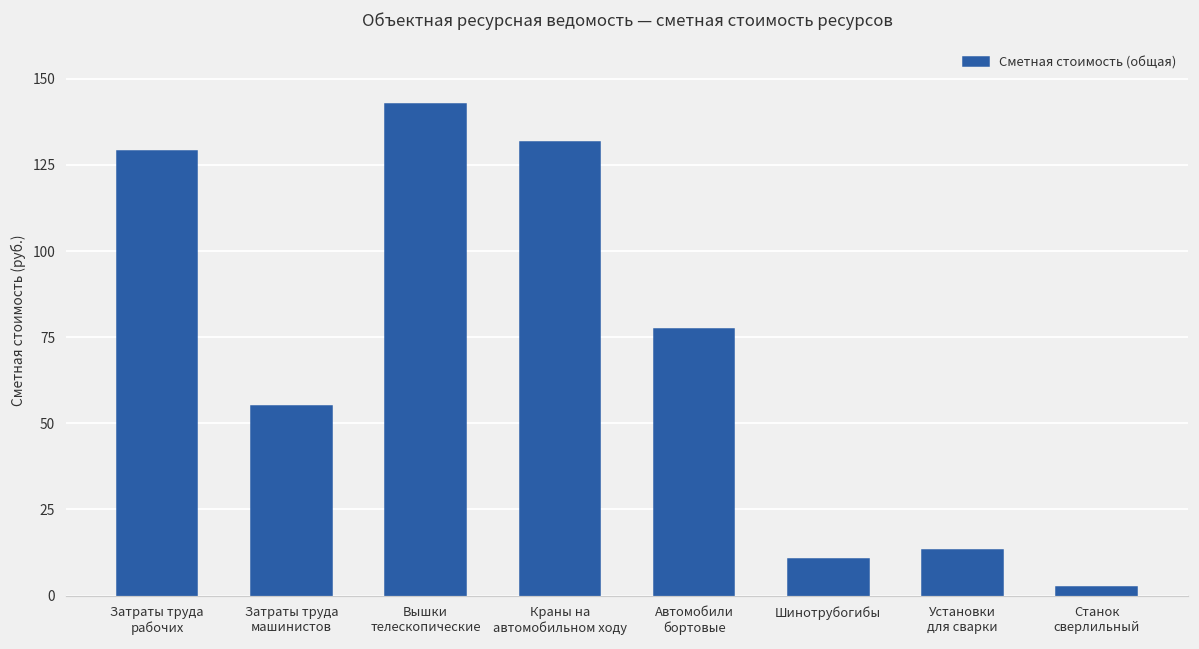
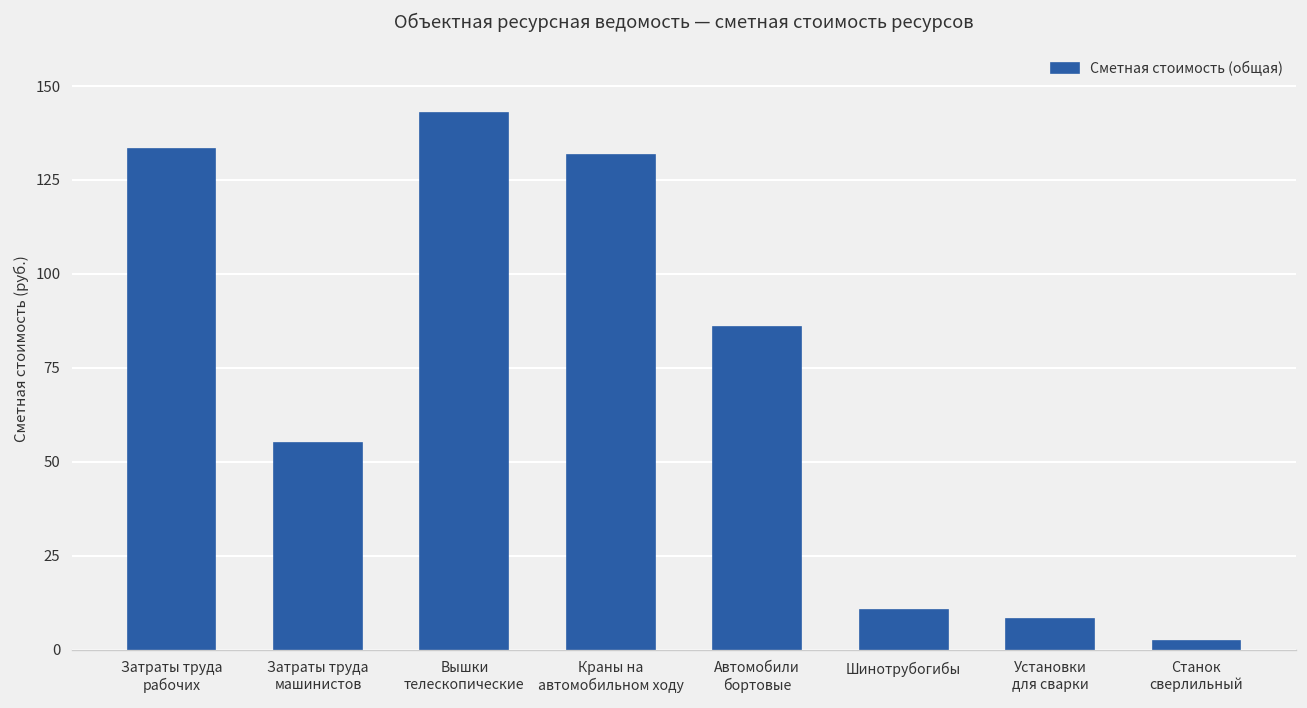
Затраты труда рабочих: 129 -> 133
Автомобили бортовые: 77 -> 86
Установки для сварки: 13 -> 8
